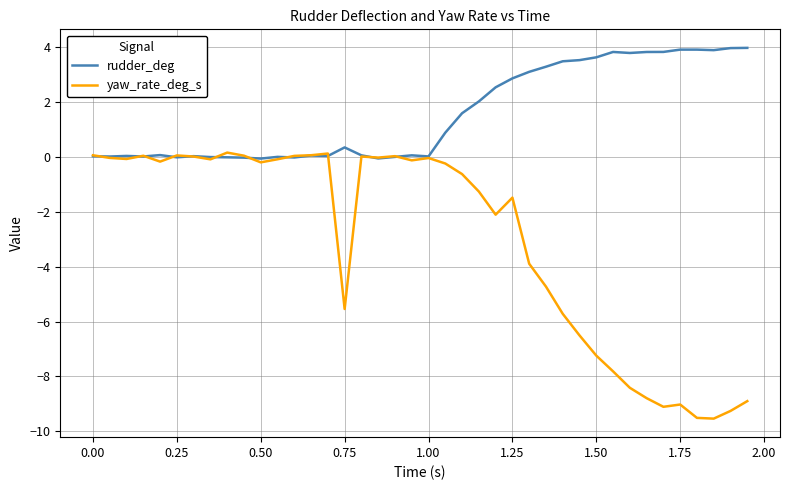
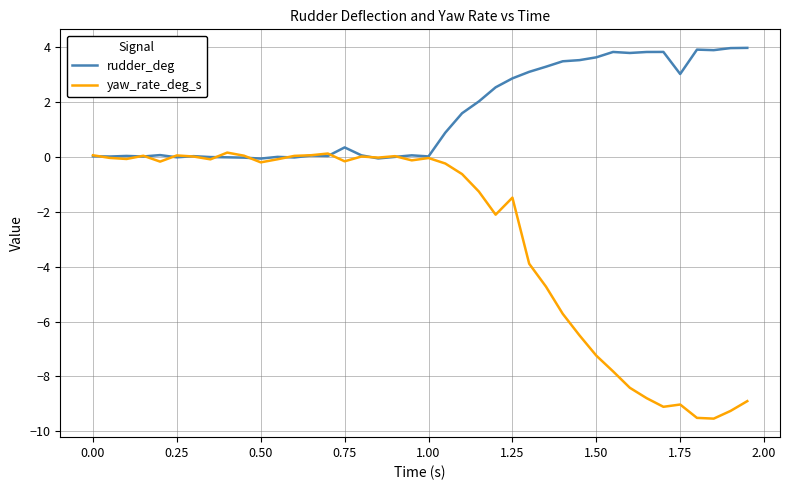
yaw_rate_deg_s, 0.75: -5.5 -> -0.2
rudder_deg, 1.75: 3.9 -> 3.0
